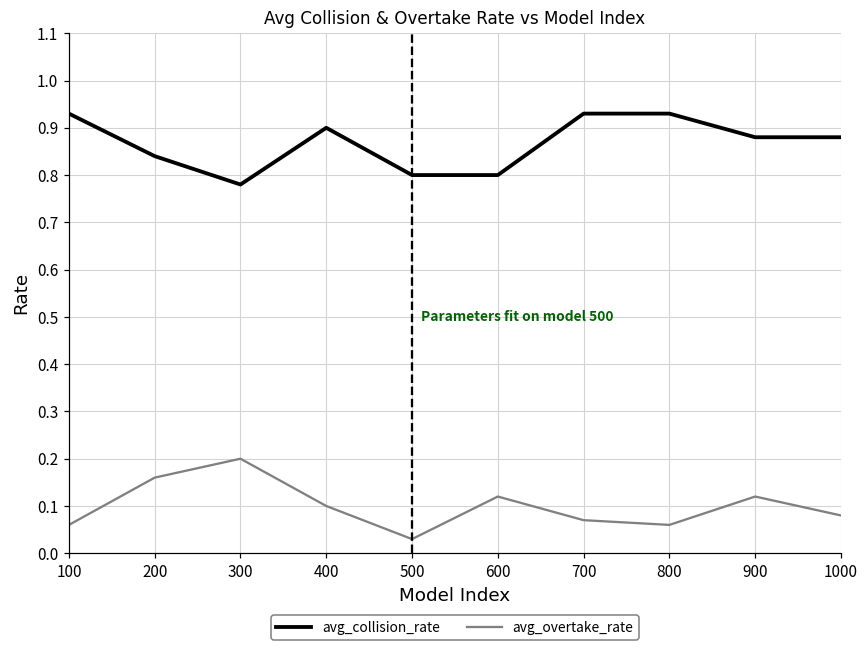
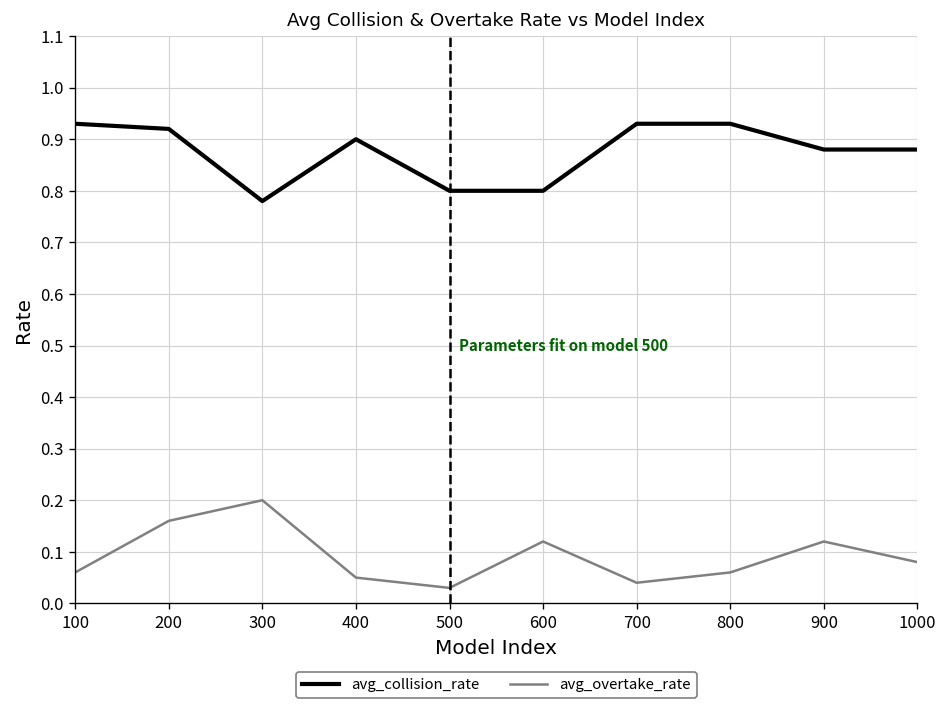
avg_collision_rate, 200: 0.84 -> 0.92
avg_overtake_rate, 400: 0.10 -> 0.05
avg_overtake_rate, 700: 0.07 -> 0.04
